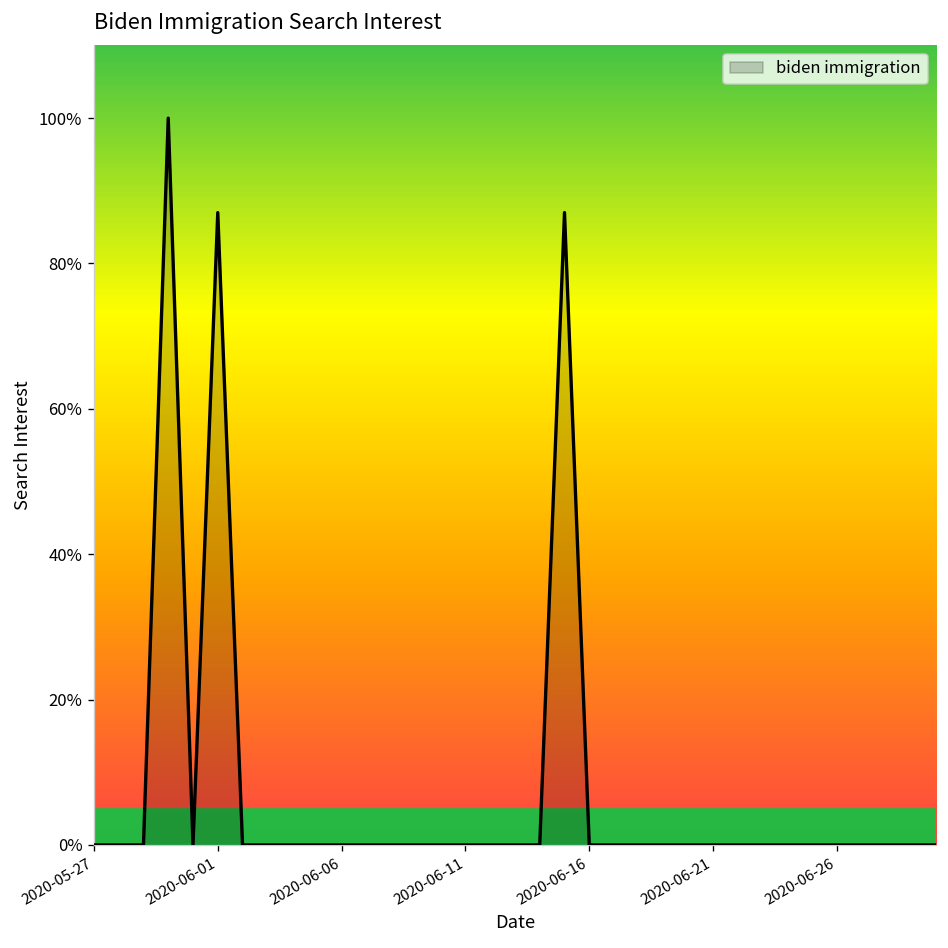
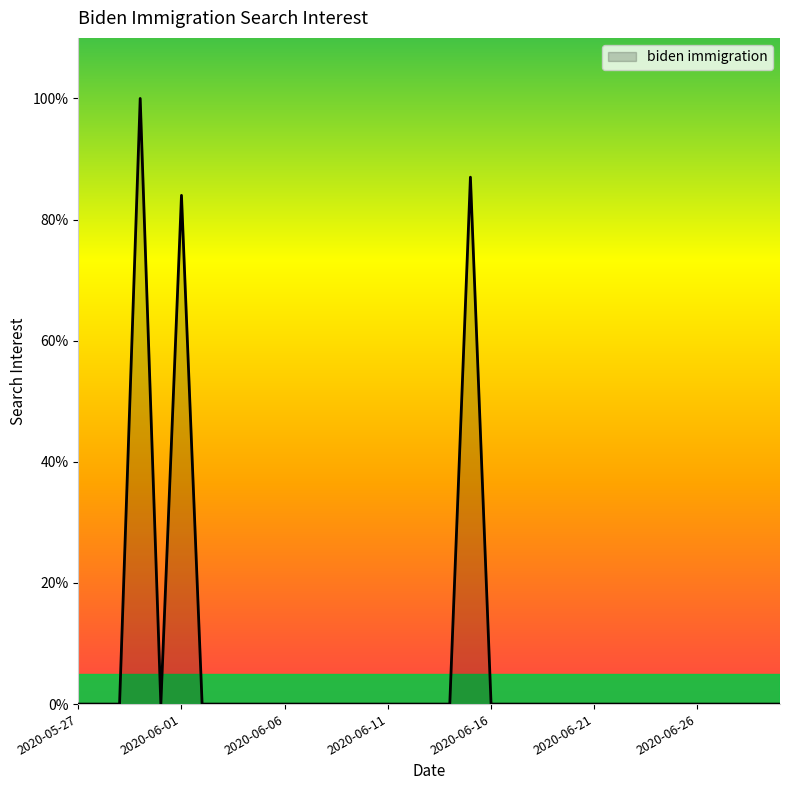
2020-06-01: 87% -> 84%
